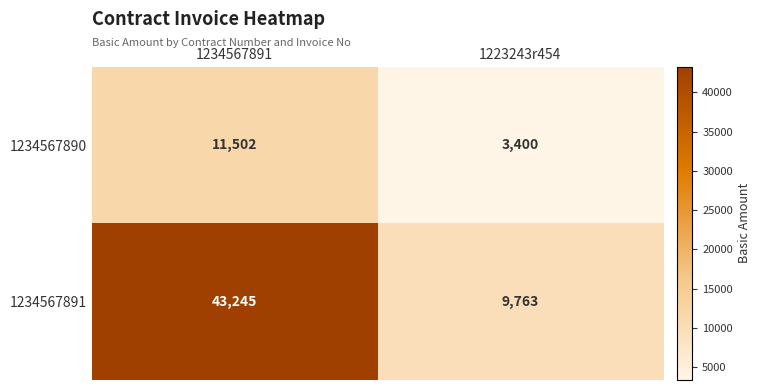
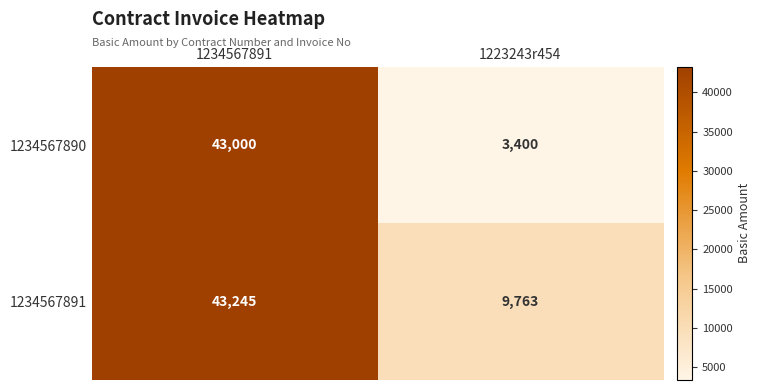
1234567890, 1234567891: 11,502 -> 43,000
